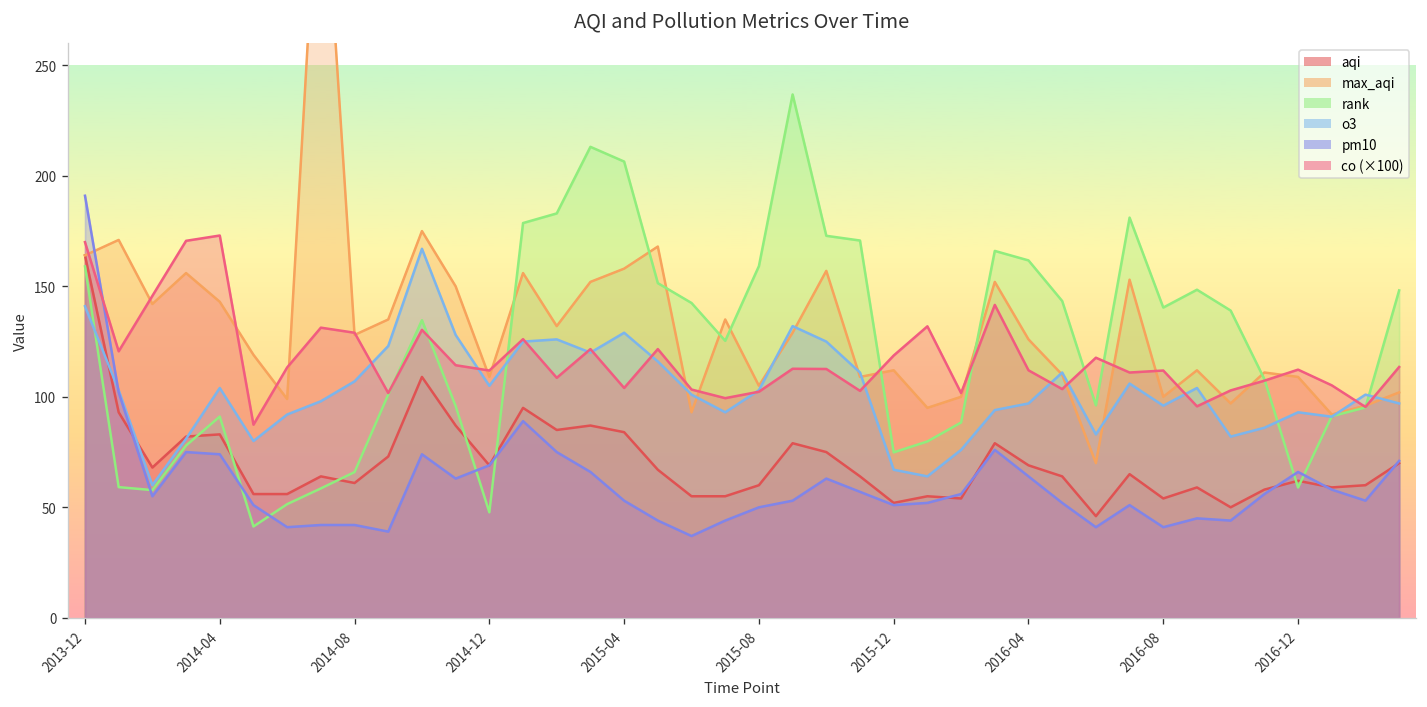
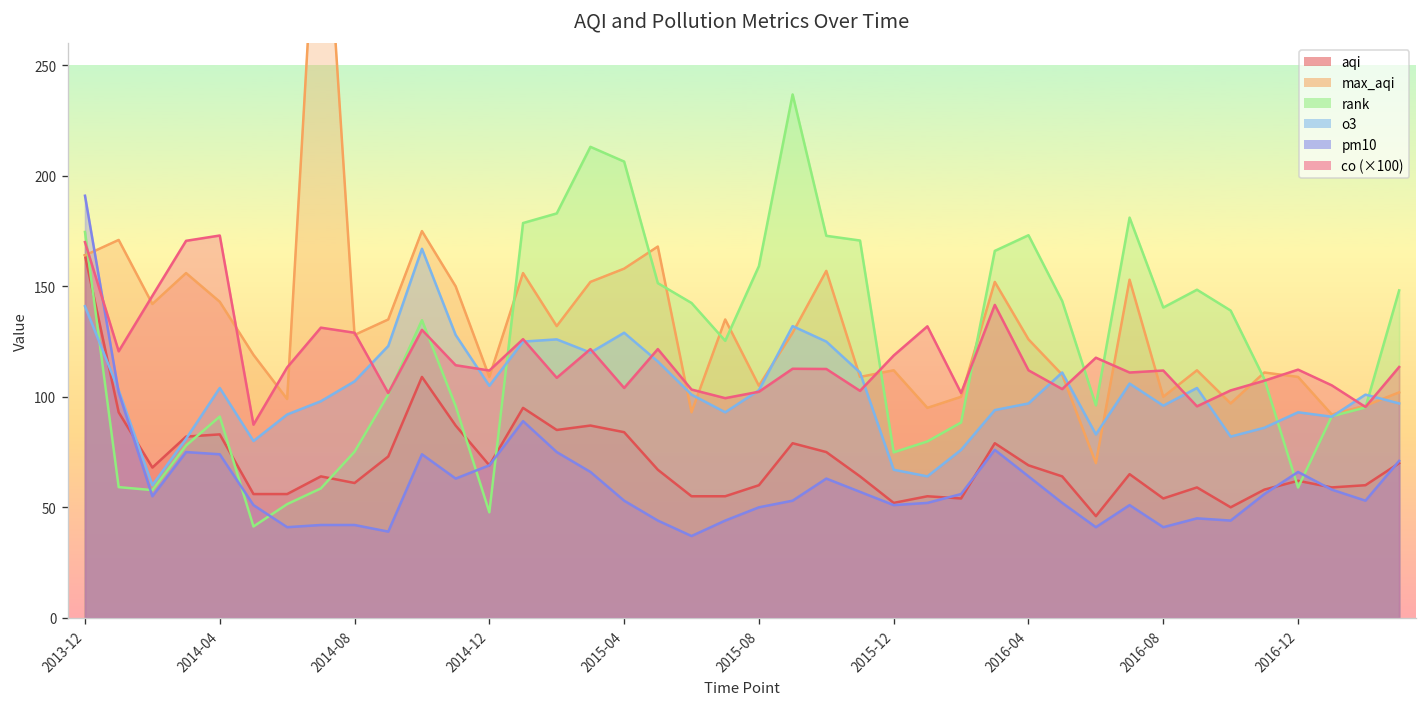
rank, 2013-12: 159 -> 175
rank, 2014-08: 66 -> 75
rank, 2016-04: 162 -> 173
